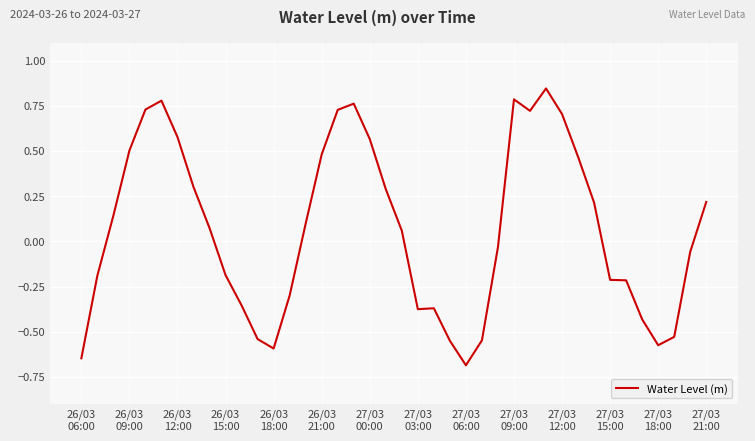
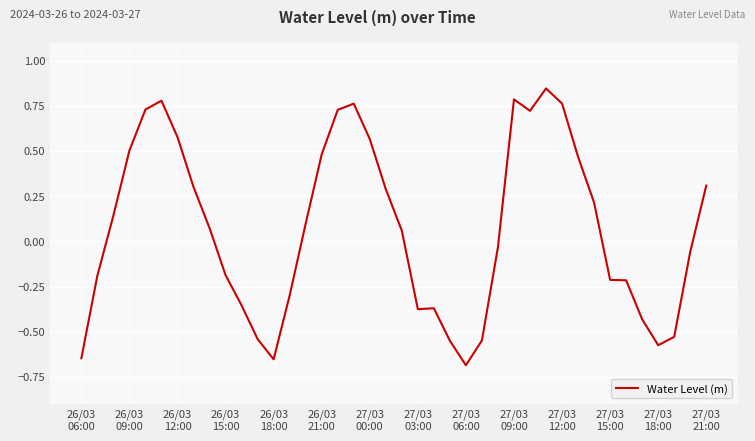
26/03 18:00: -0.59 -> -0.65
27/03 12:00: 0.70 -> 0.76
27/03 21:00: 0.22 -> 0.31
